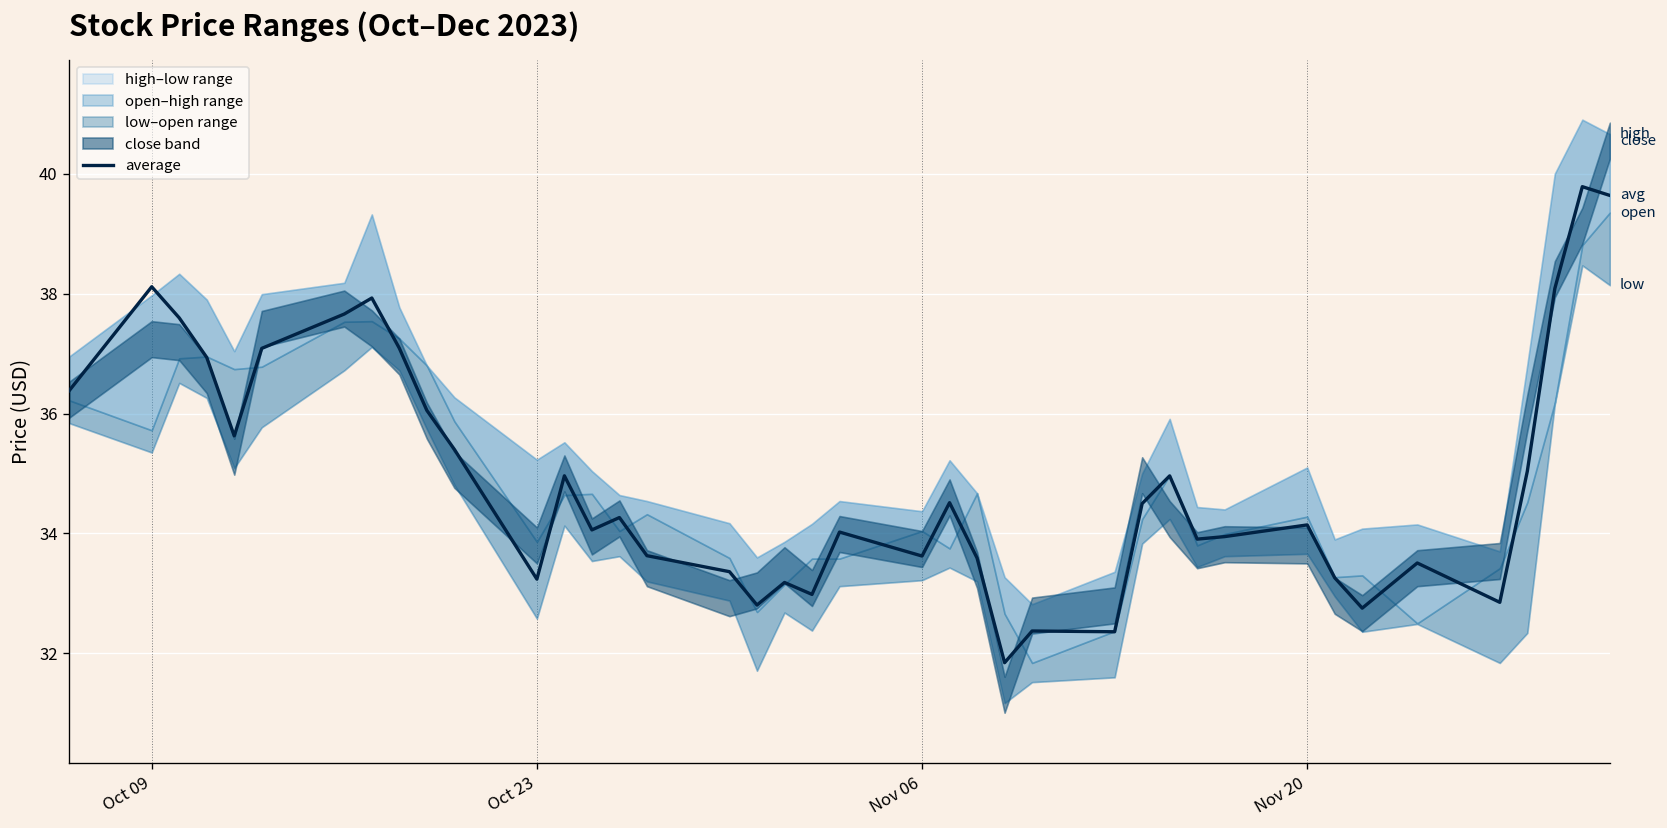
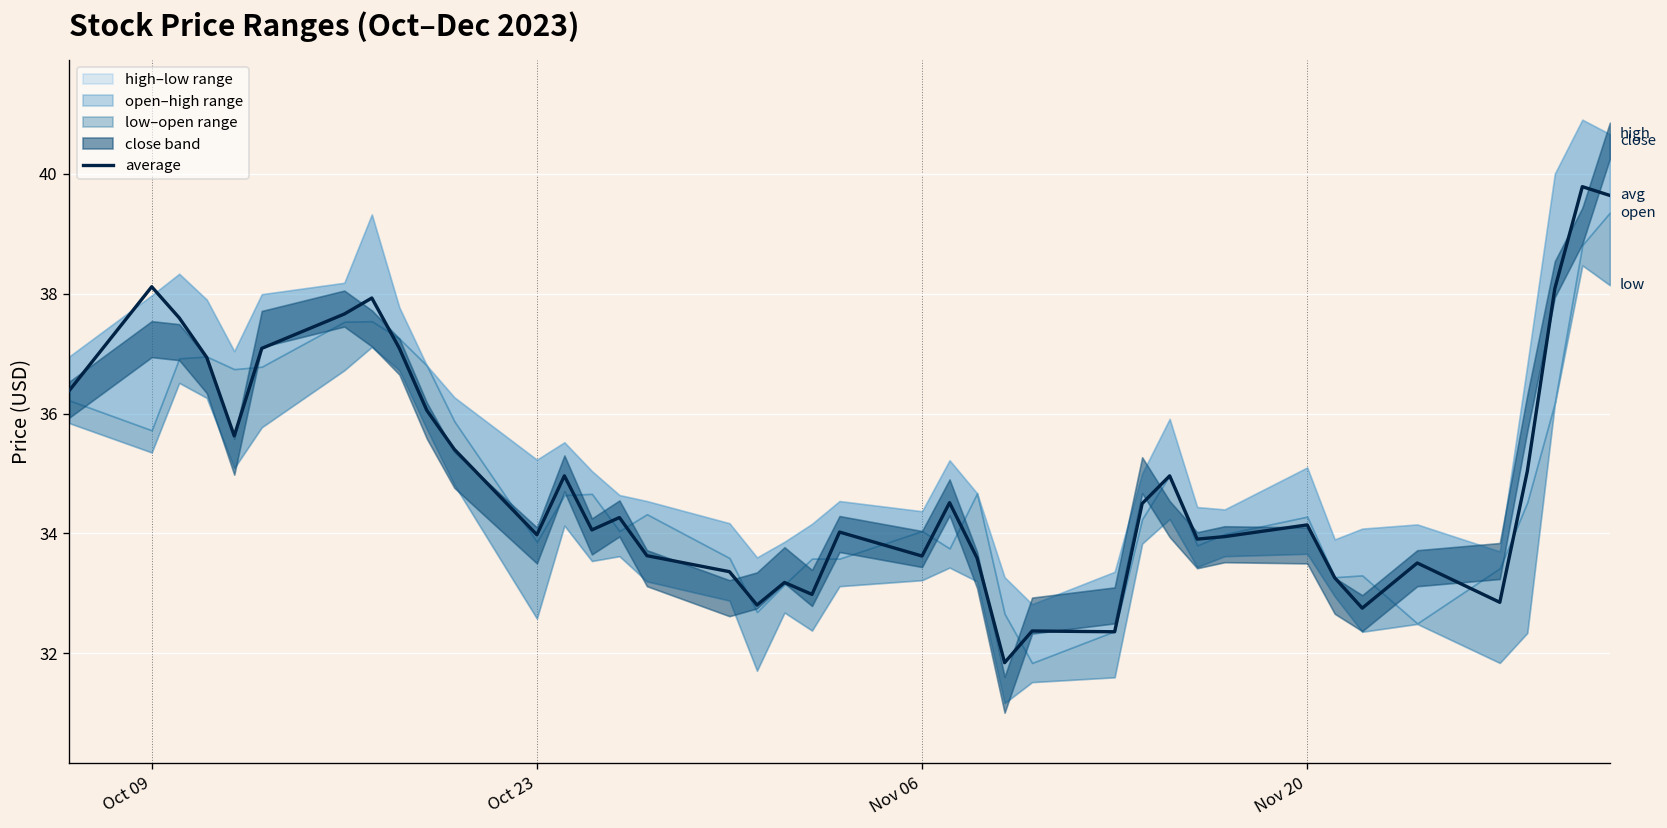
average, Oct 23: 33.2 -> 34.0
